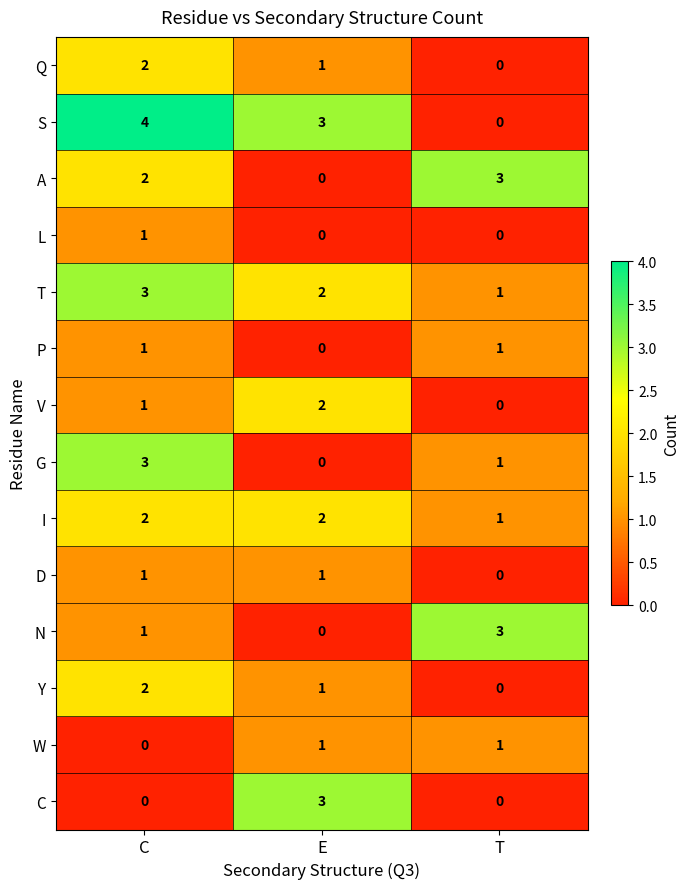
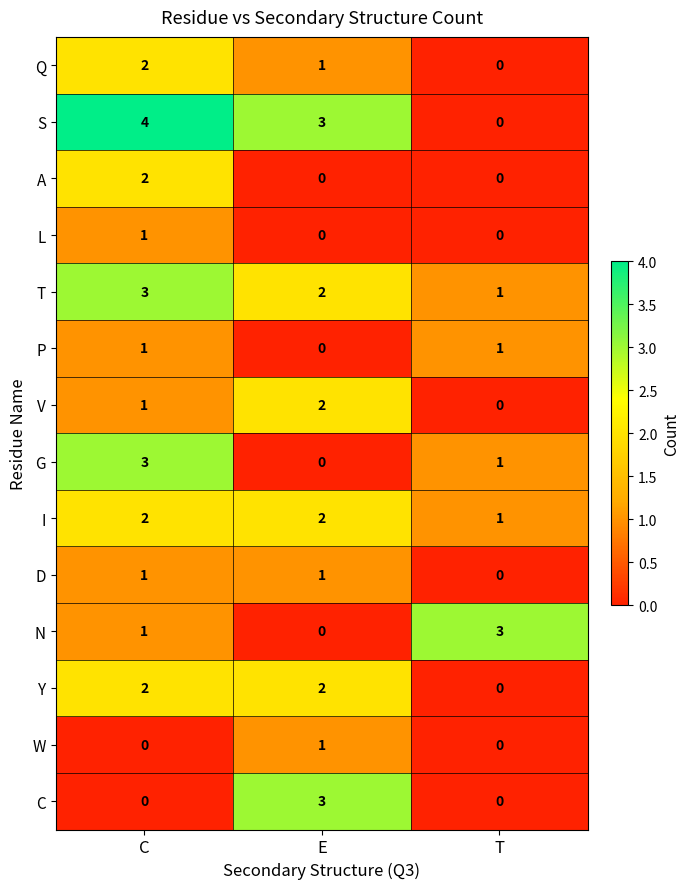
A, T: 3 -> 0
Y, E: 1 -> 2
W, T: 1 -> 0
